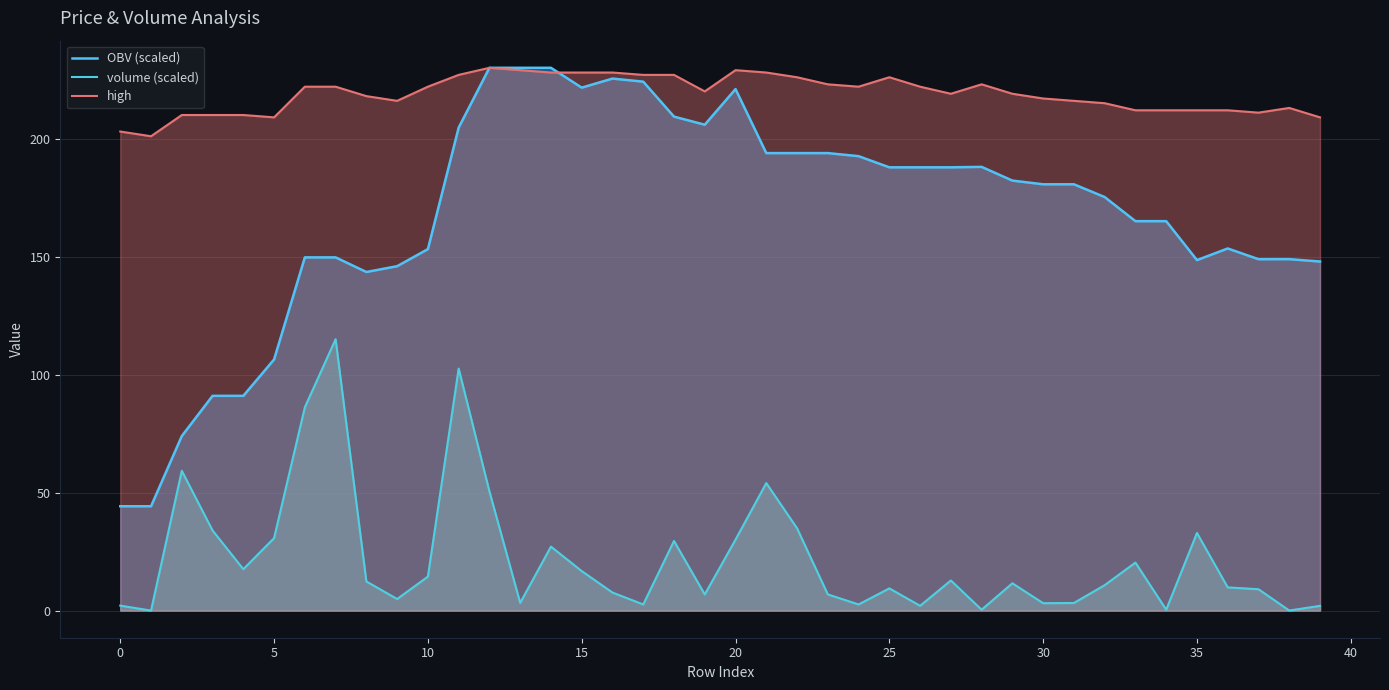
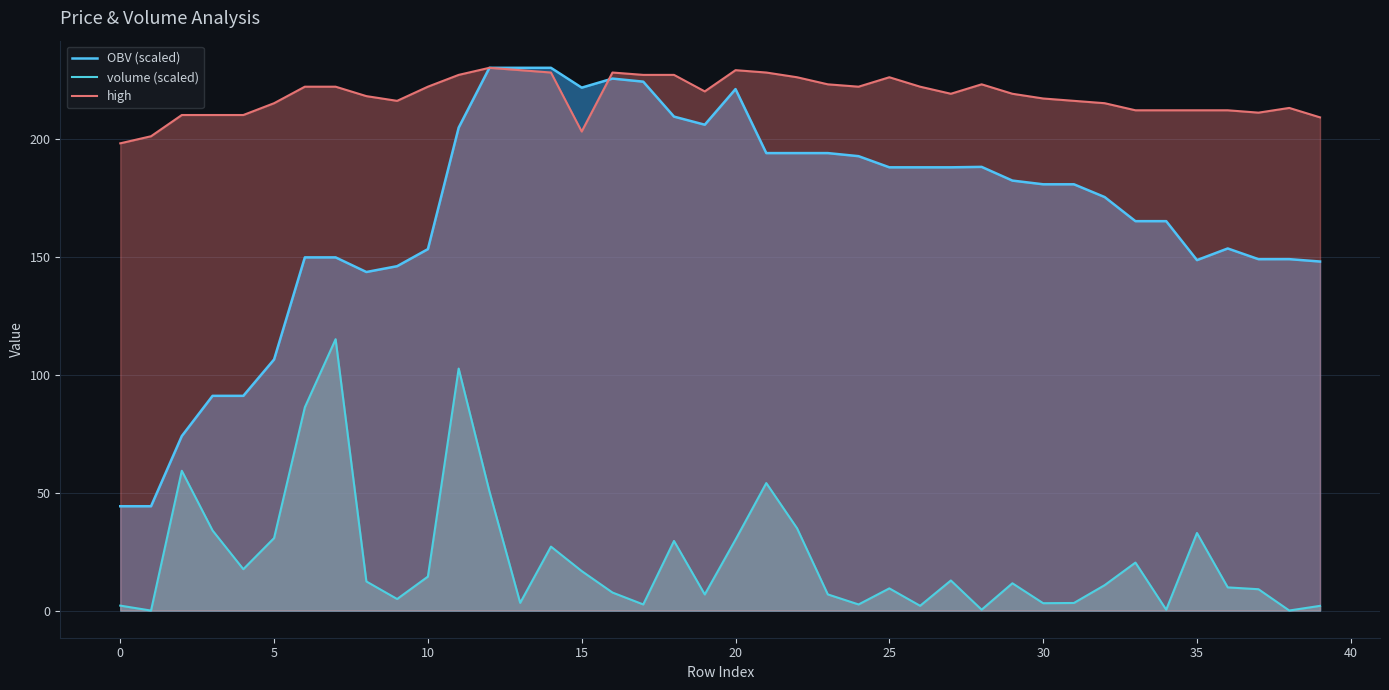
high, 0: 203 -> 198
high, 5: 209 -> 215
high, 15: 228 -> 203
